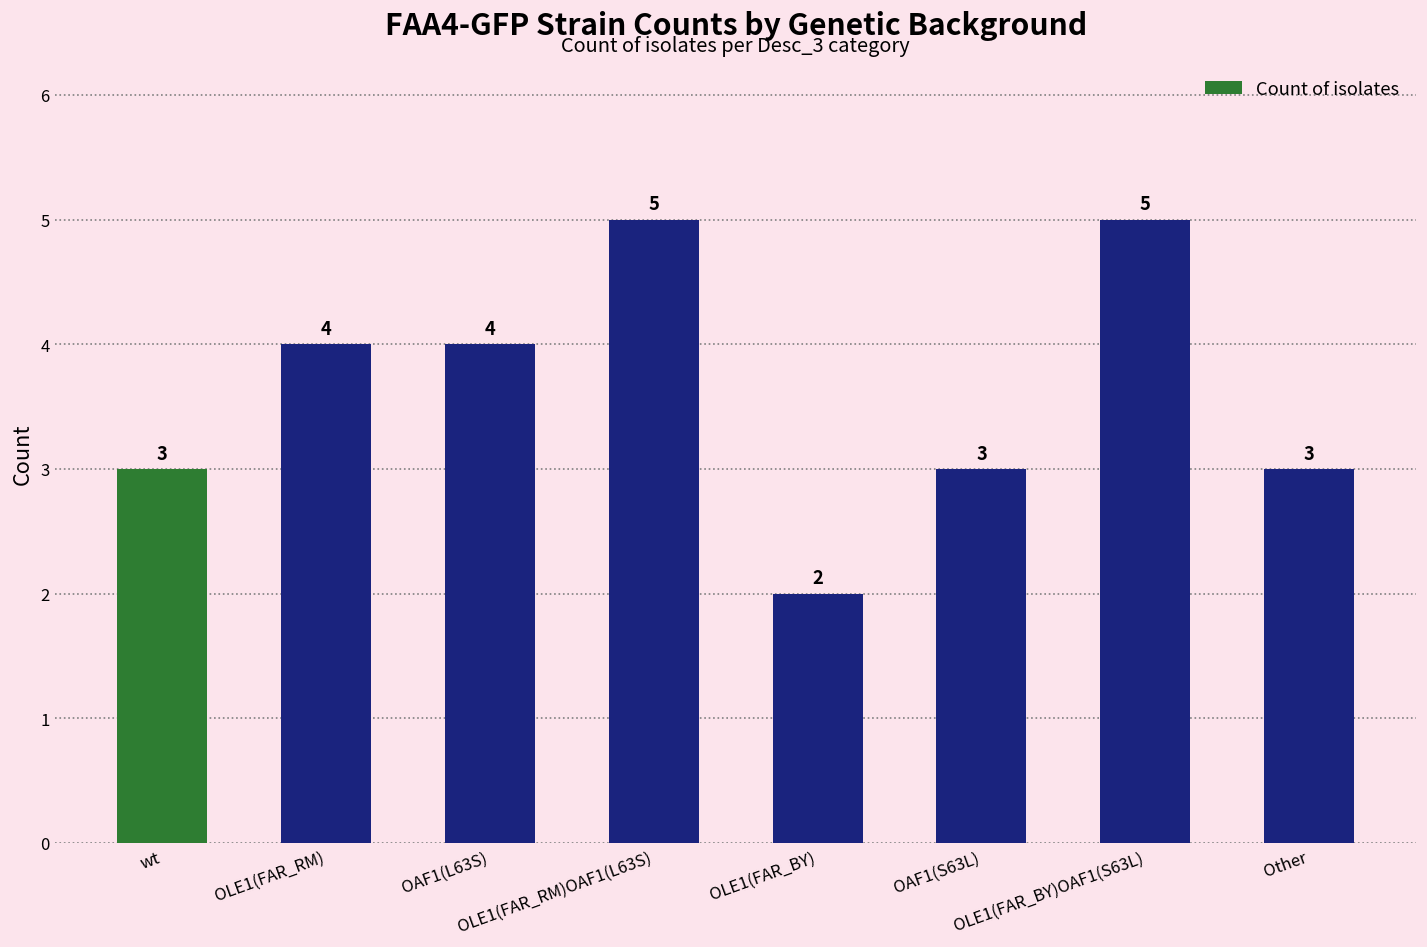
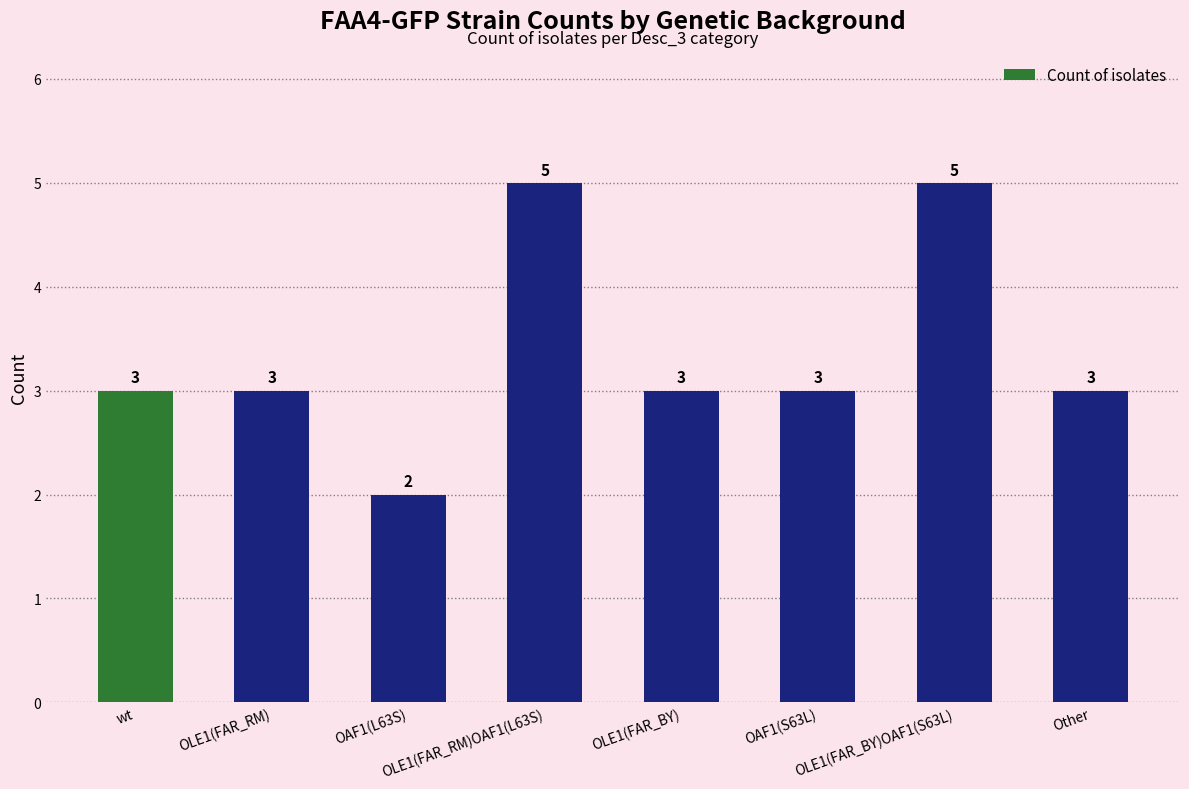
OLE1(FAR_RM): 4 -> 3
OAF1(L63S): 4 -> 2
OLE1(FAR_BY): 2 -> 3
